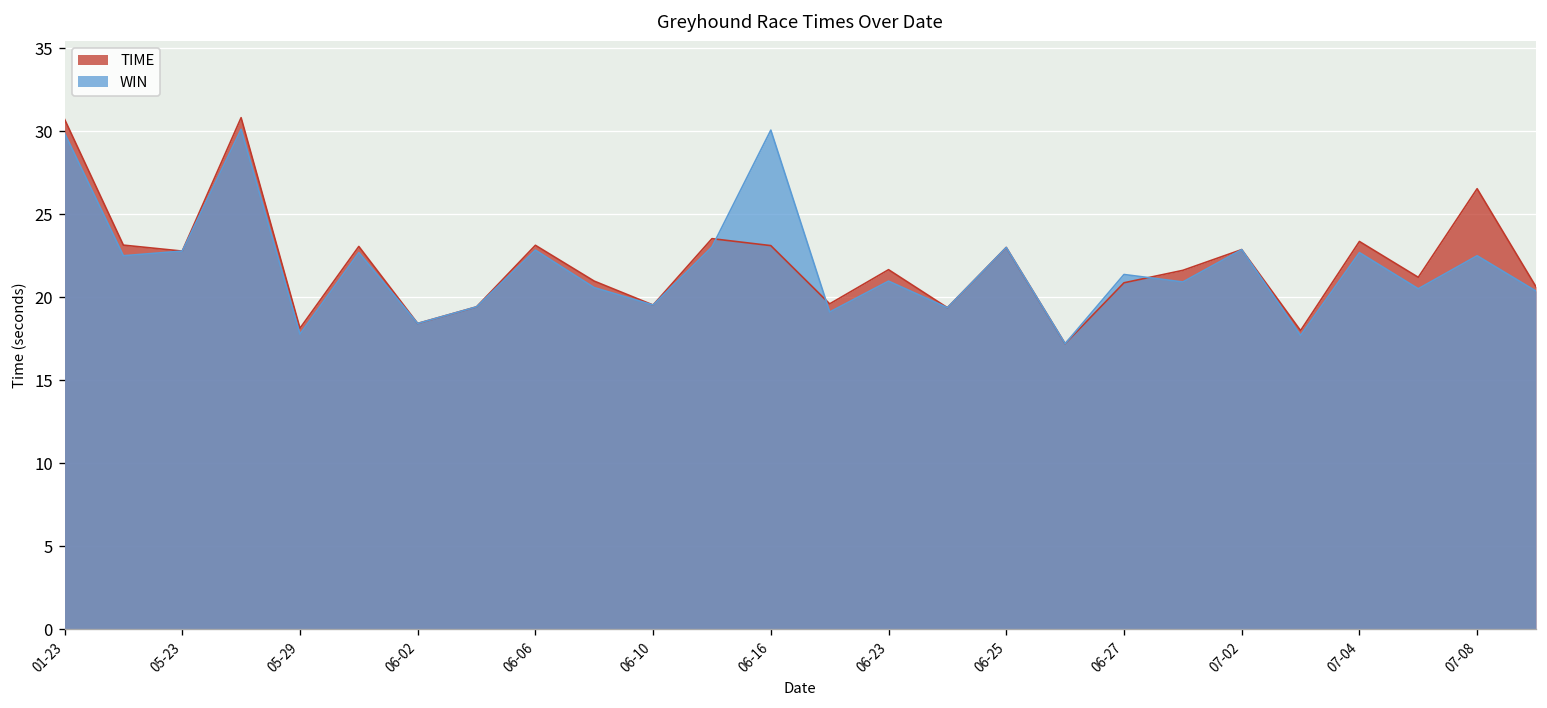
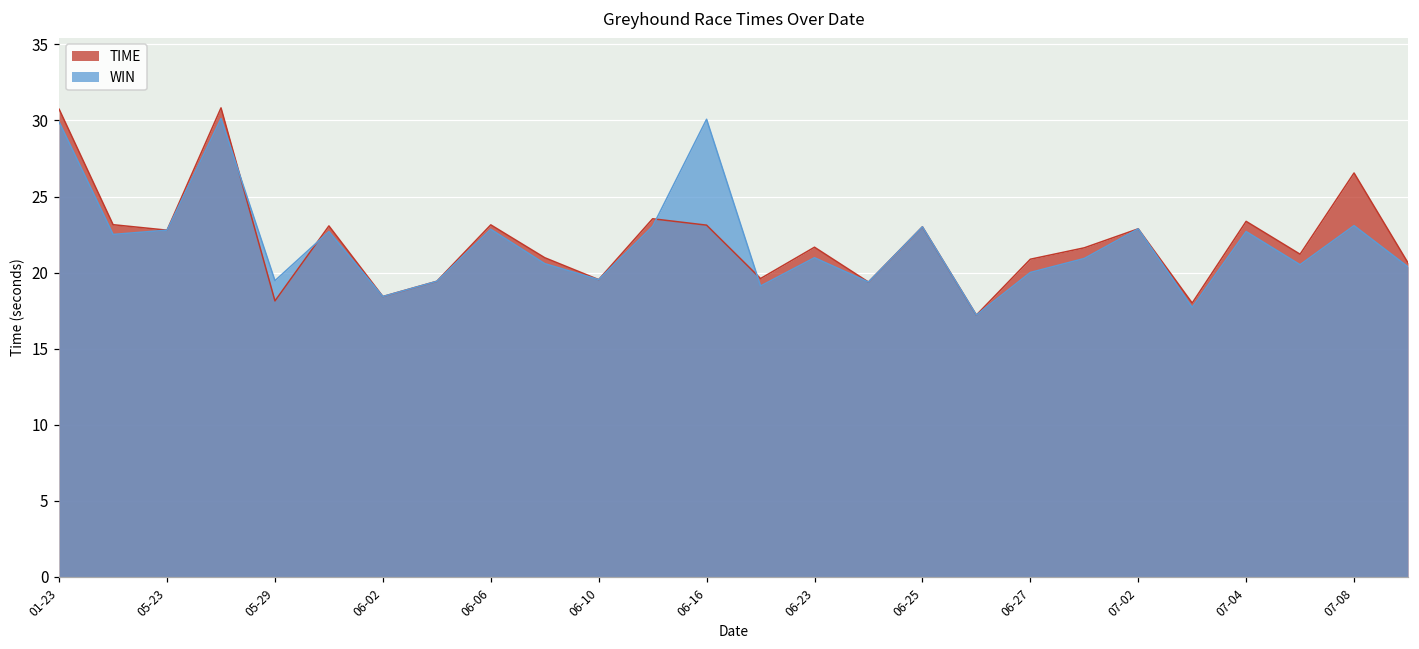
WIN, 05-29: 17.8 -> 19.5
WIN, 06-27: 21.4 -> 20.0
WIN, 07-08: 22.5 -> 23.1
